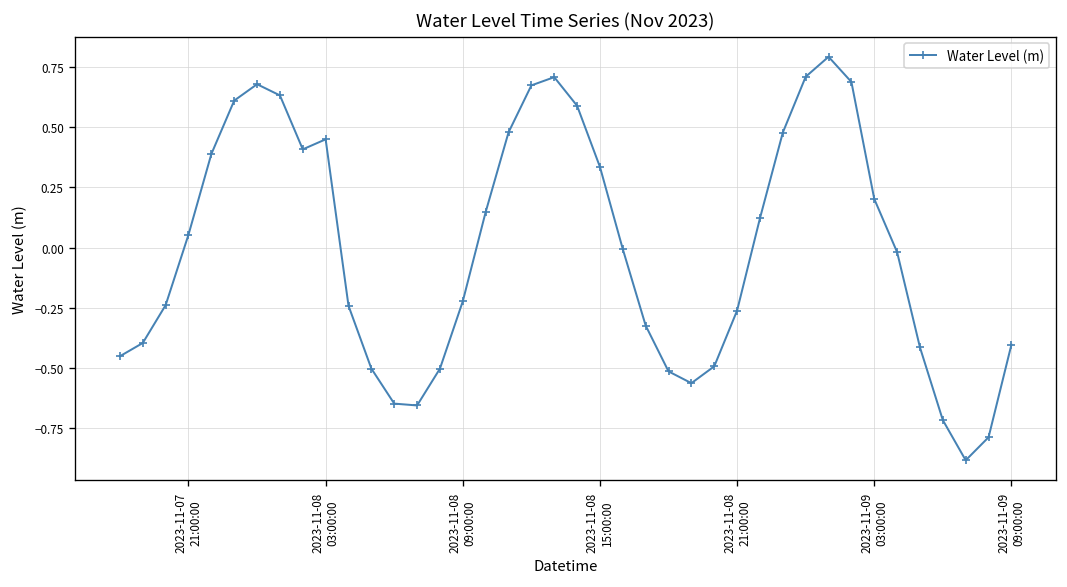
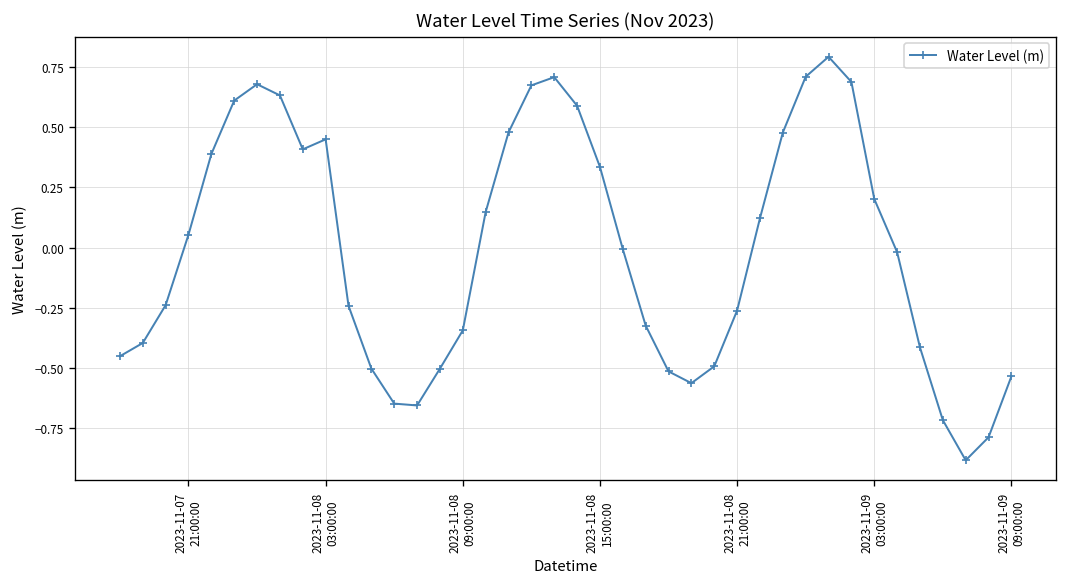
2023-11-08 09:00:00: -0.22 -> -0.34
2023-11-09 09:00:00: -0.40 -> -0.53
